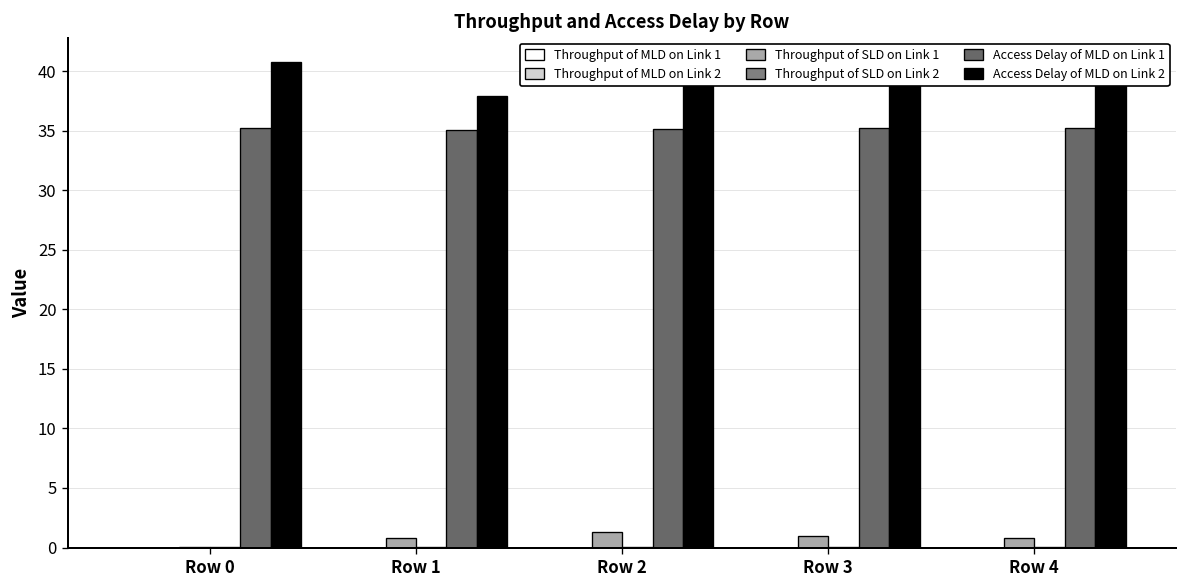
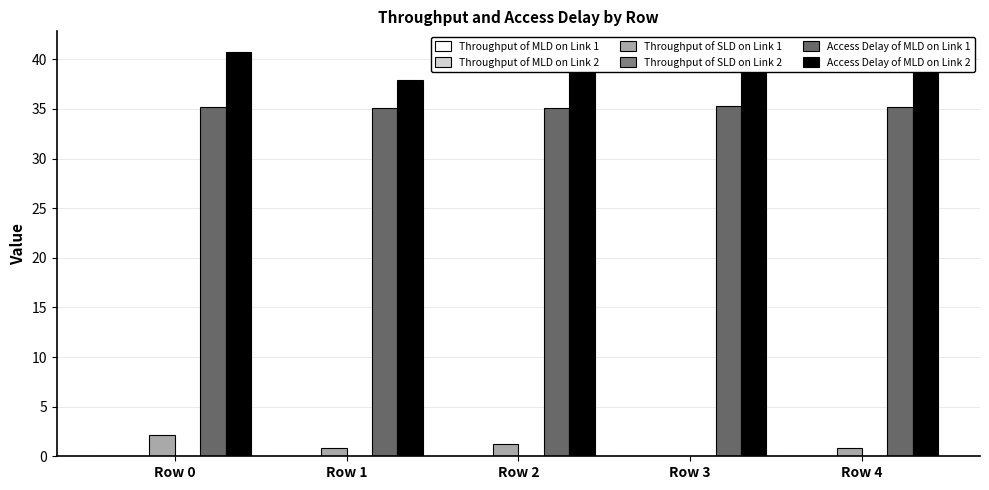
Throughput of SLD on Link 1, Row 0: 0 -> 2
Throughput of SLD on Link 1, Row 3: 1 -> 0
